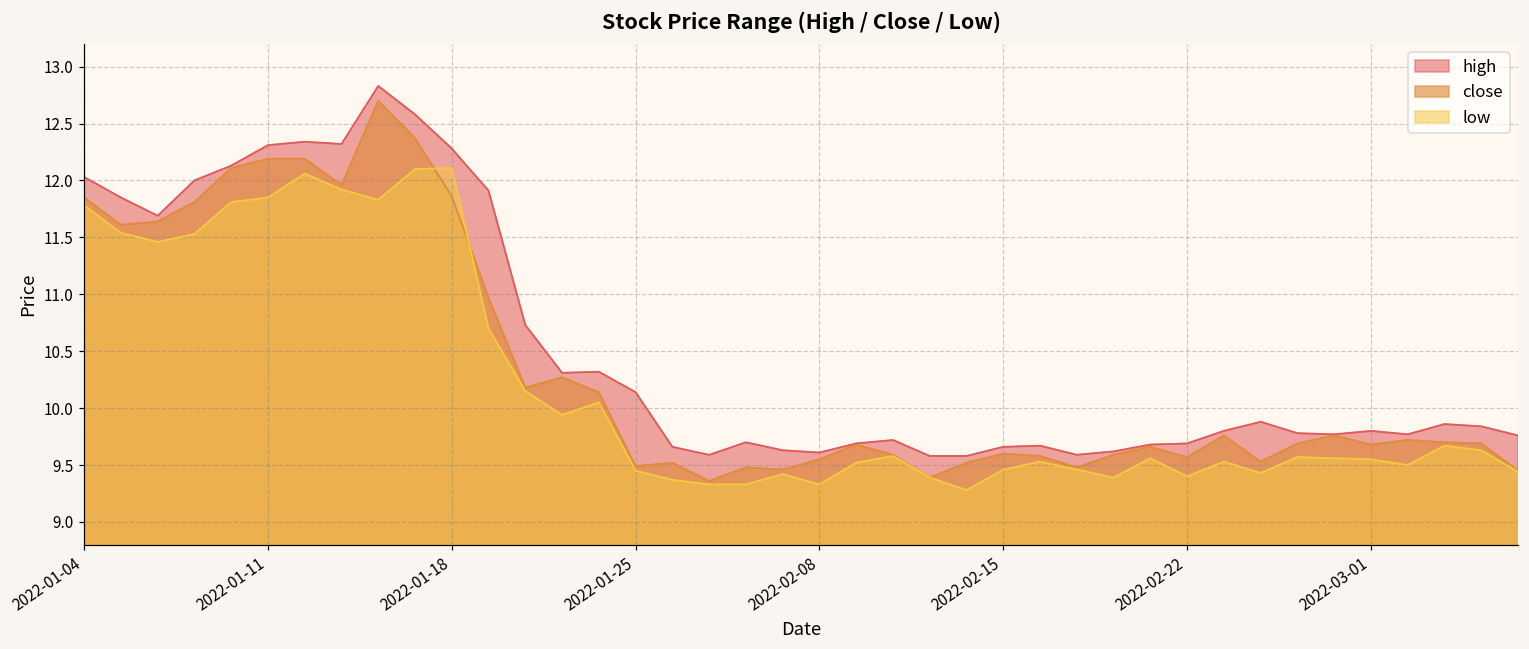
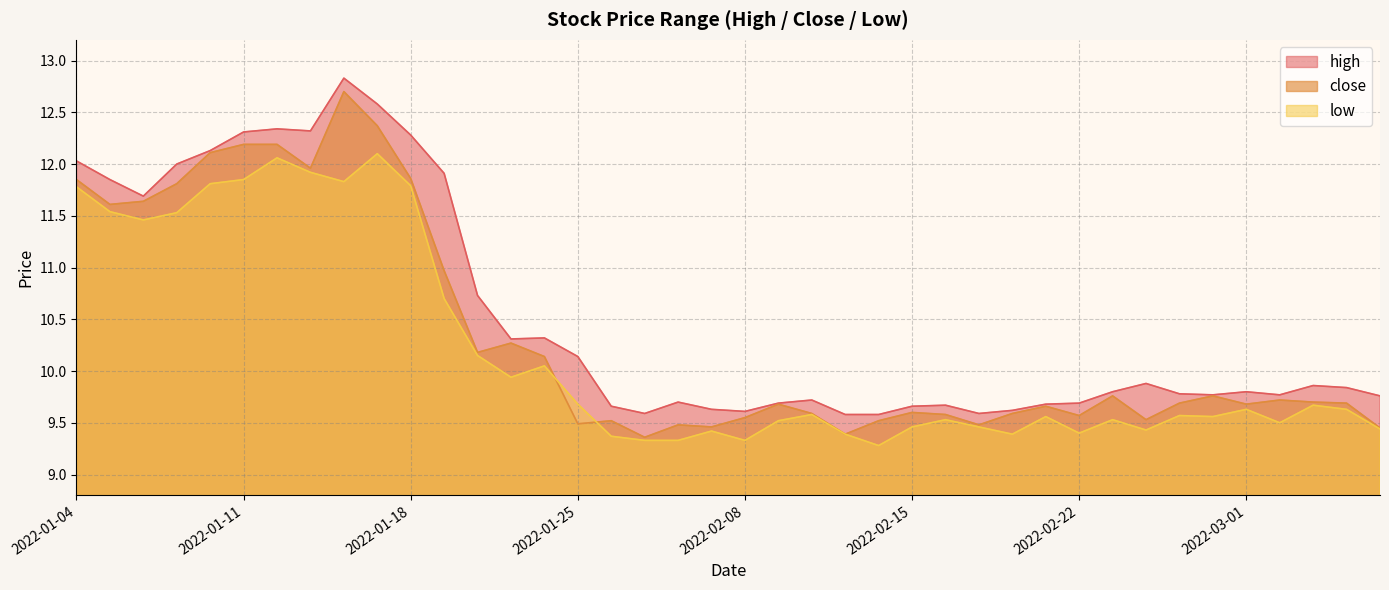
low, 2022-01-18: 12.11 -> 11.79
low, 2022-01-25: 9.45 -> 9.68
low, 2022-03-01: 9.55 -> 9.63
